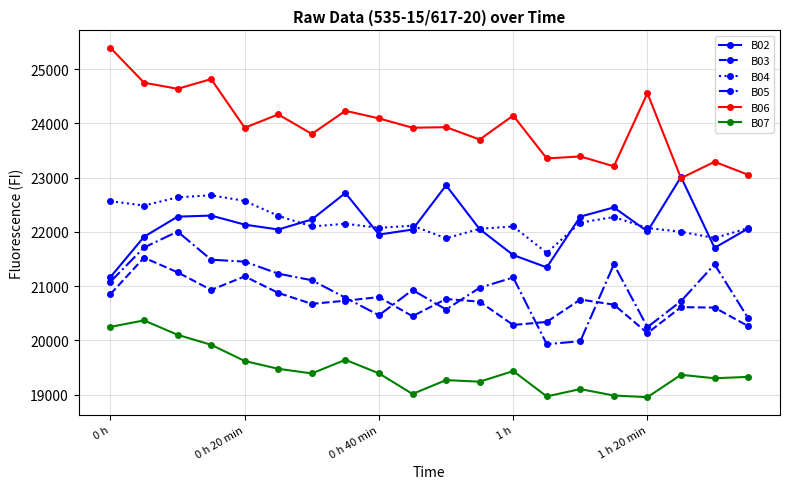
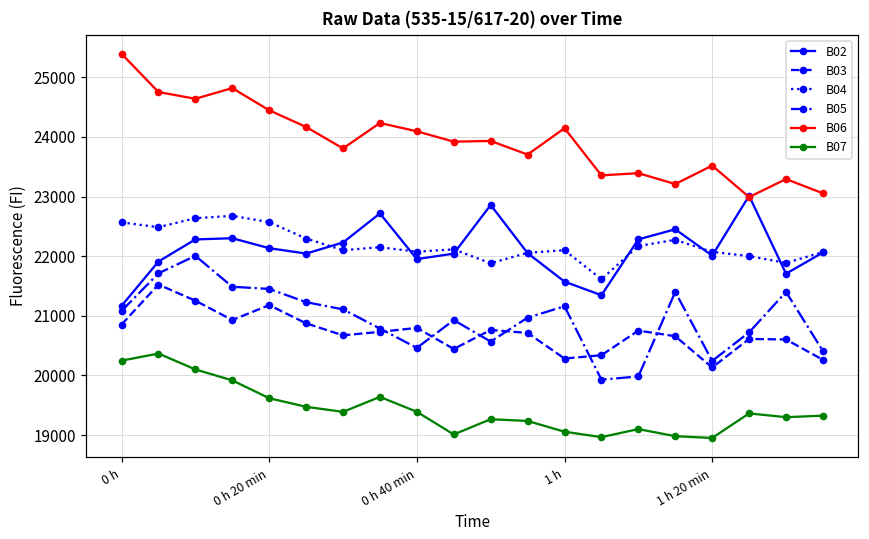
B06, 0 h 20 min: 23900 -> 24400
B07, 1 h: 19400 -> 19100
B06, 1 h 20 min: 24600 -> 23500
